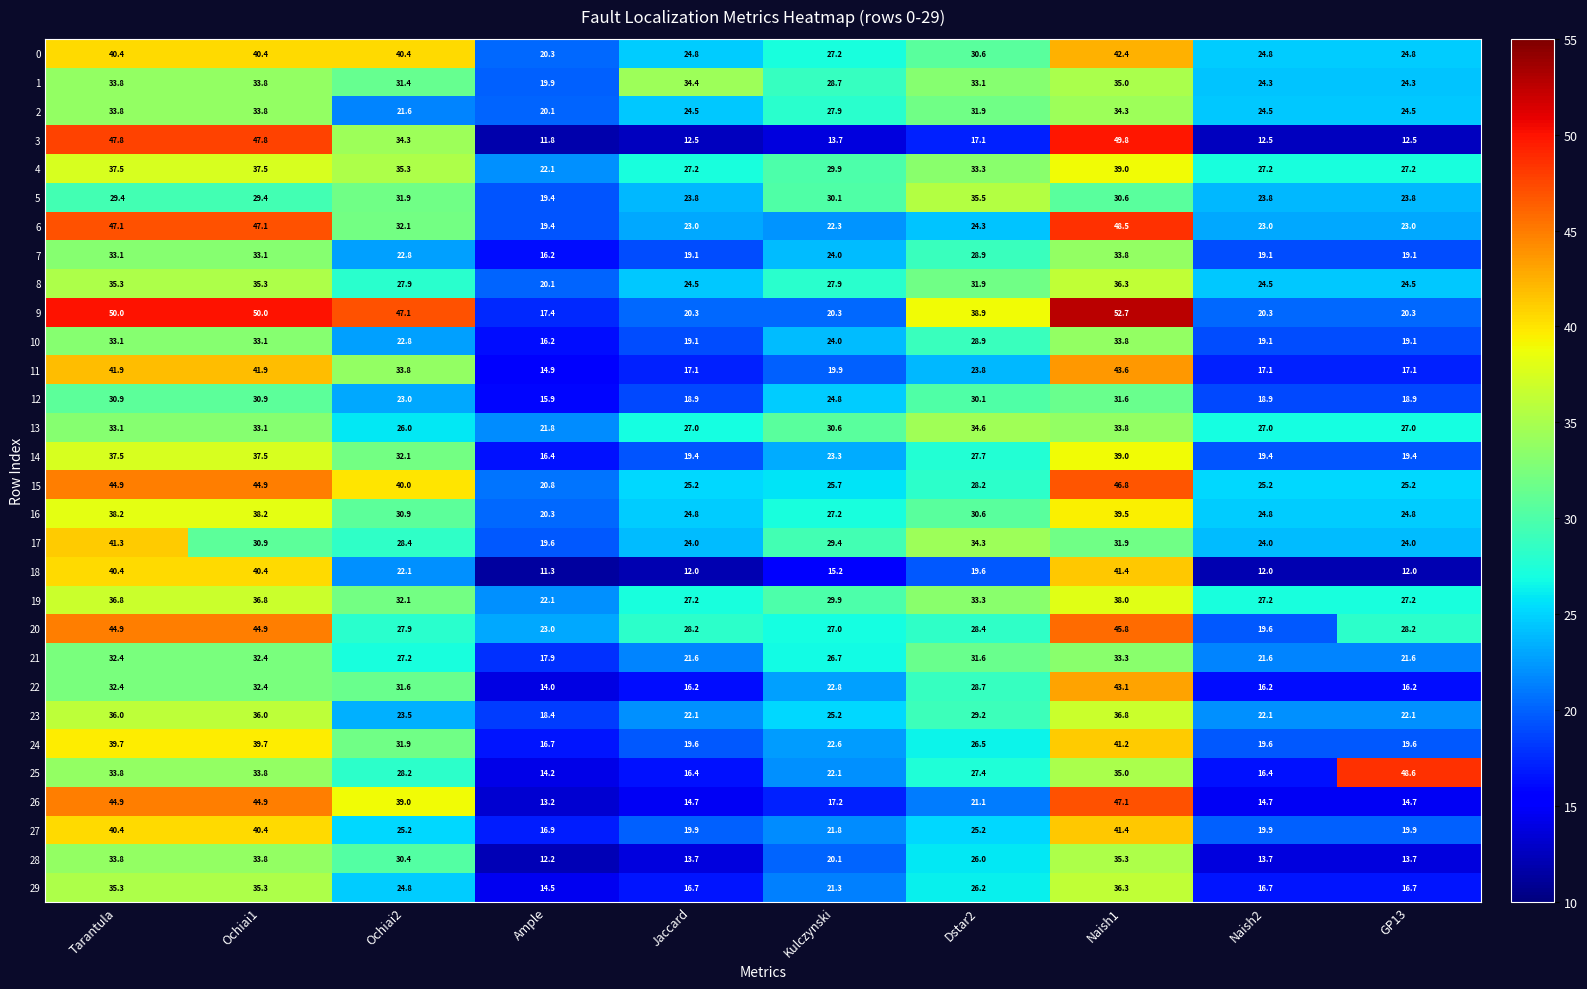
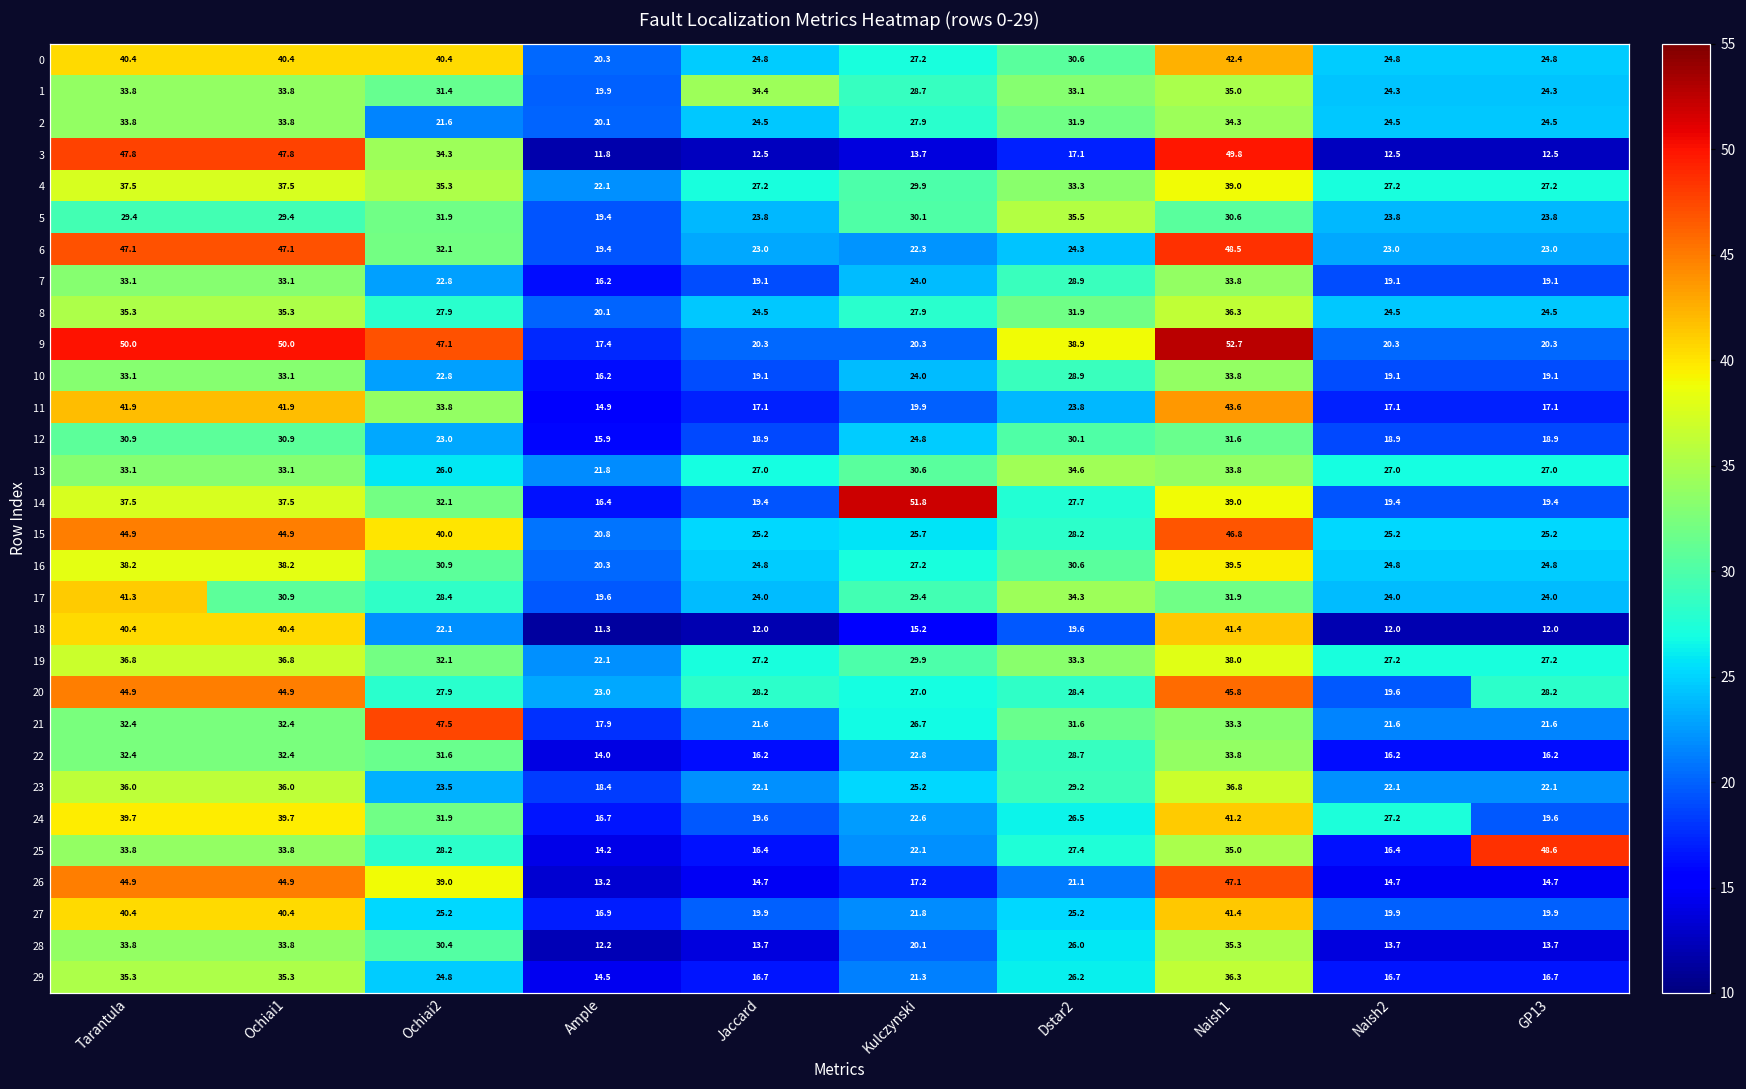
14, Kulczynski: 23.3 -> 51.8
21, Ochiai2: 27.2 -> 47.5
22, Naish1: 43.1 -> 33.8
24, Naish2: 19.6 -> 27.2
